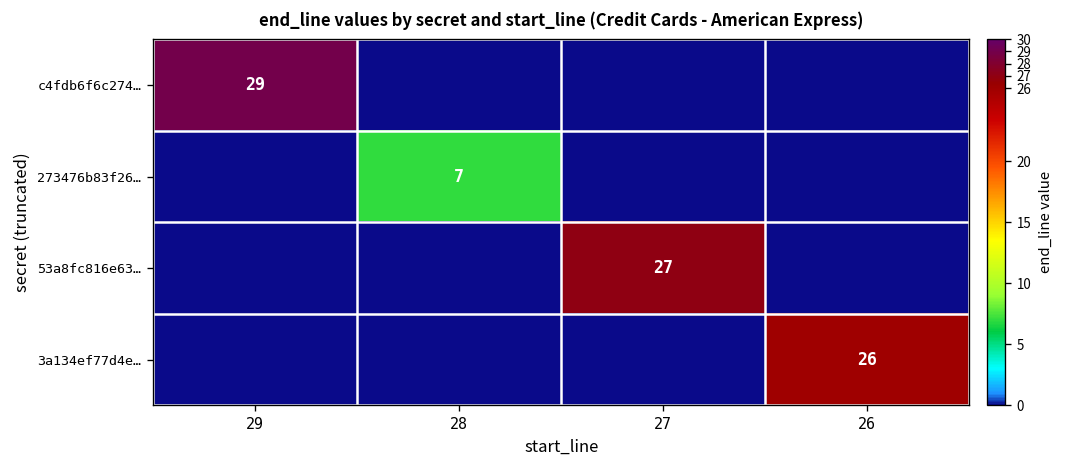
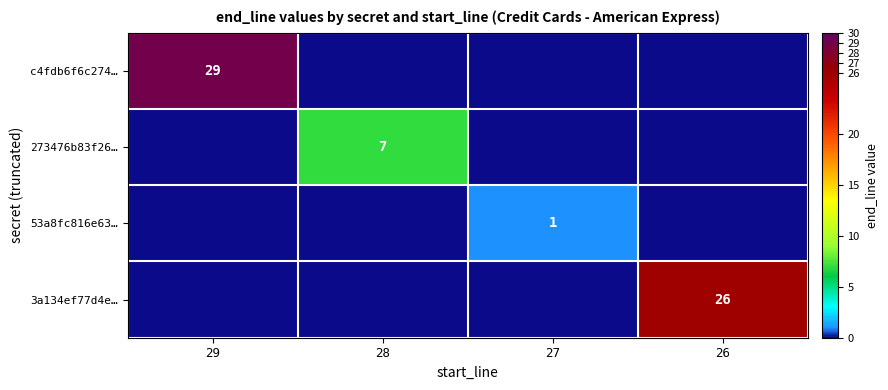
53a8fc816e63…, 27: 27 -> 1
